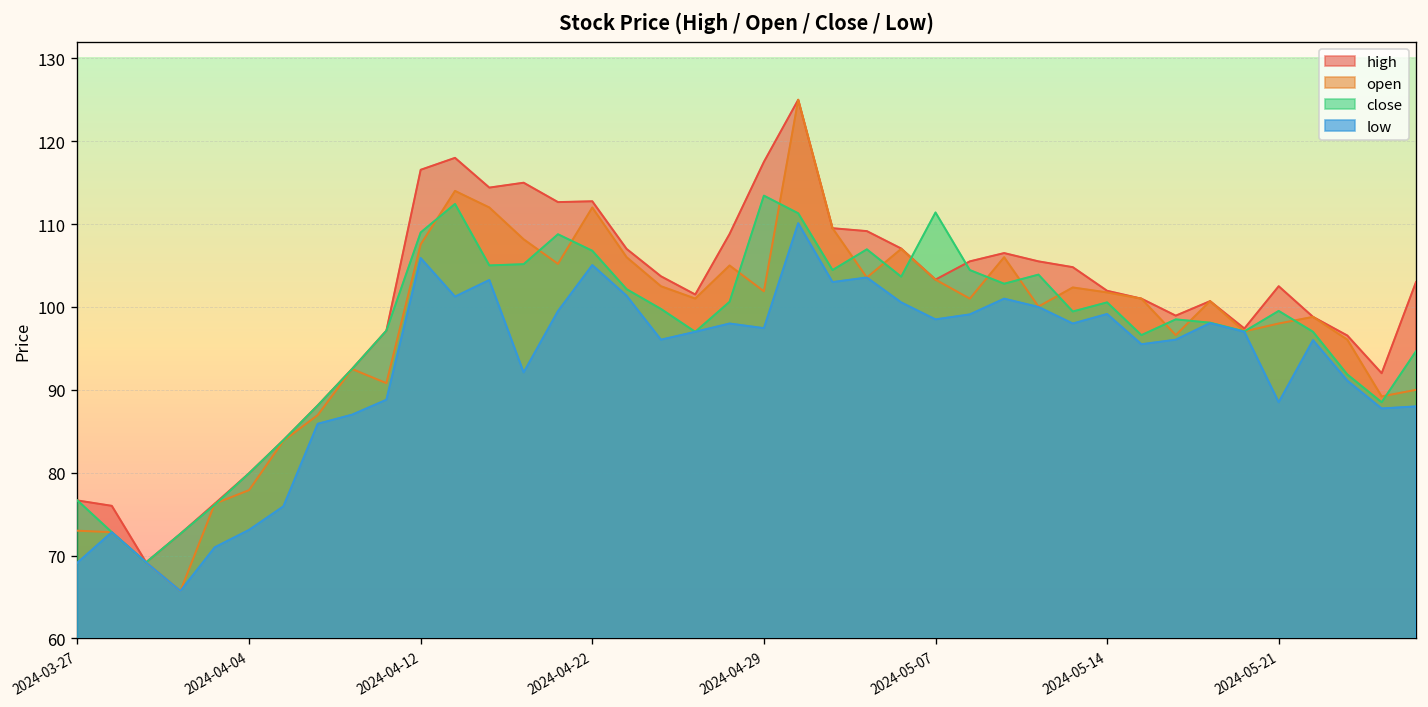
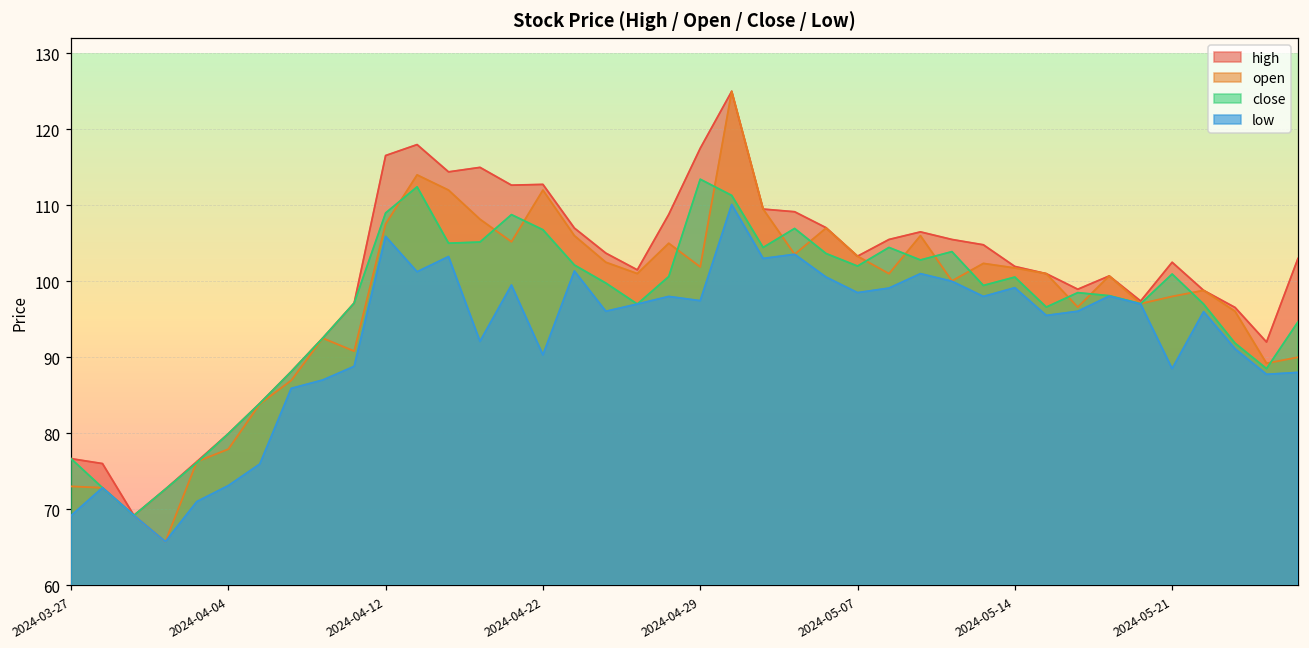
low, 2024-04-22: 105 -> 90
close, 2024-05-07: 111 -> 102
close, 2024-05-21: 100 -> 101
